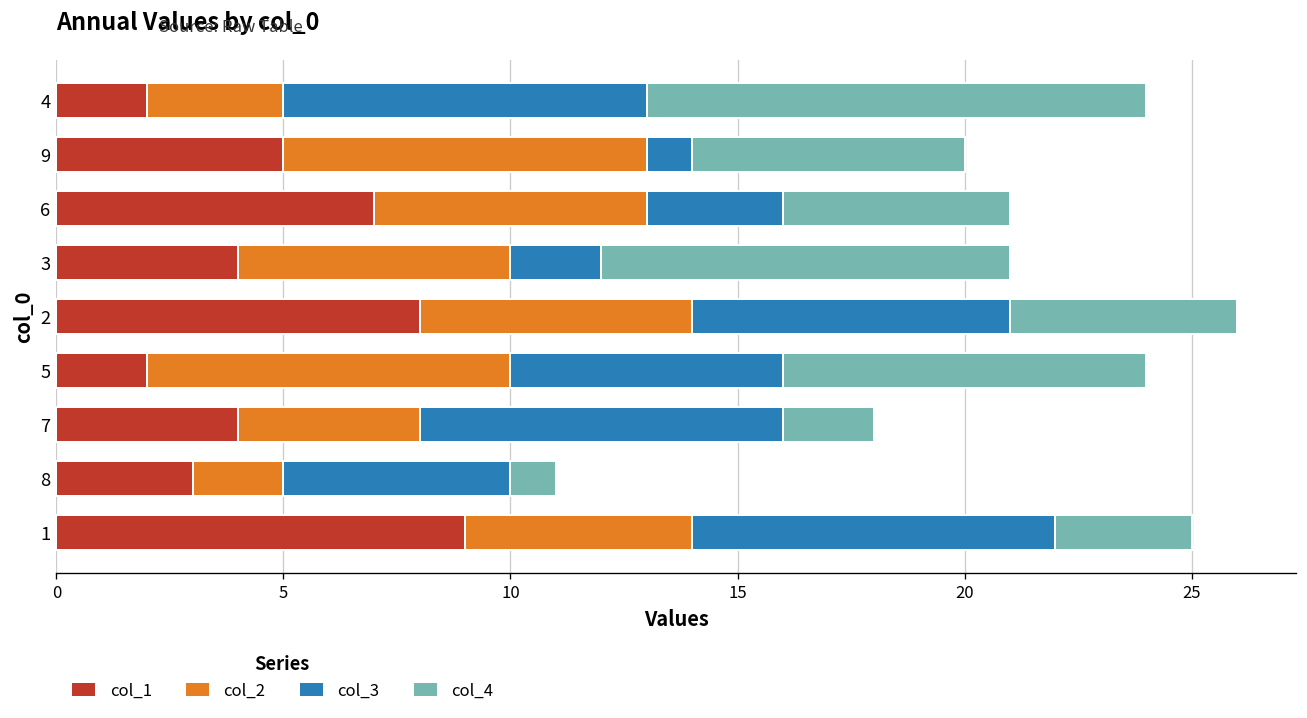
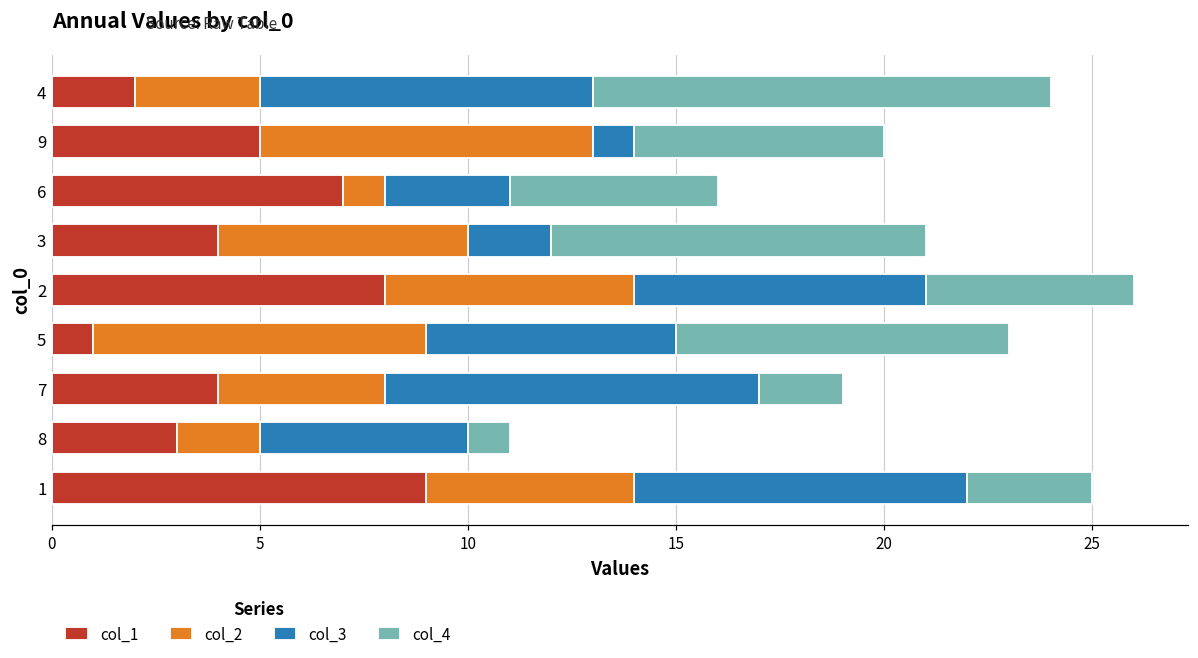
col_2, 6: 6 -> 1
col_1, 5: 2 -> 1
col_3, 7: 8 -> 9
